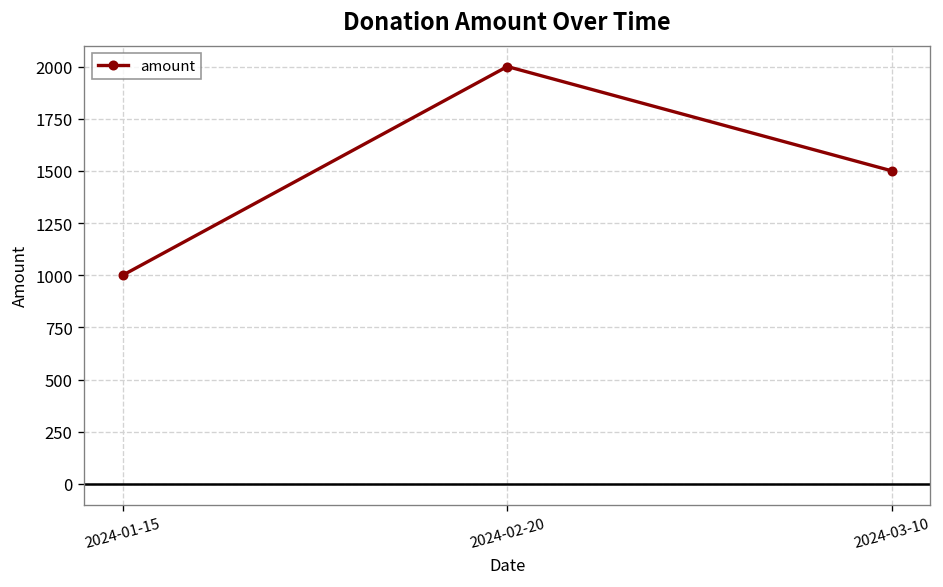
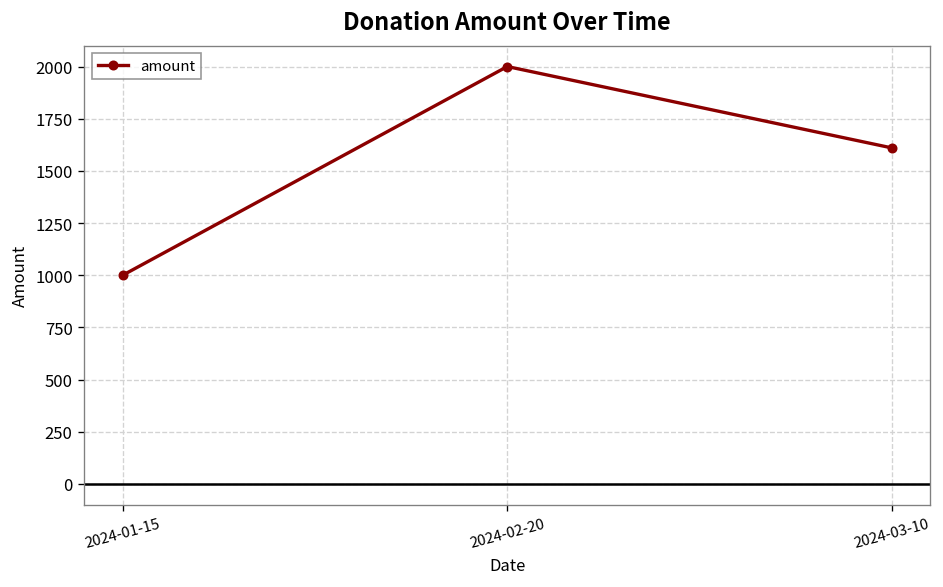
2024-03-10: 1500 -> 1610
